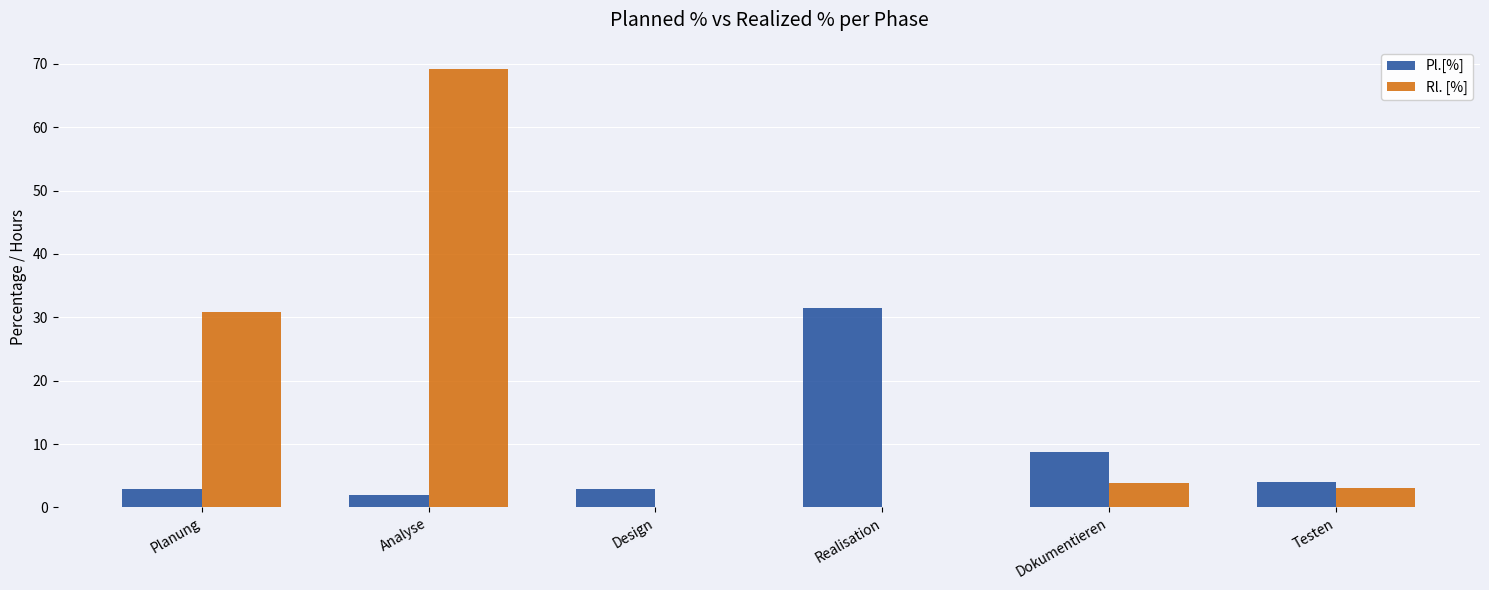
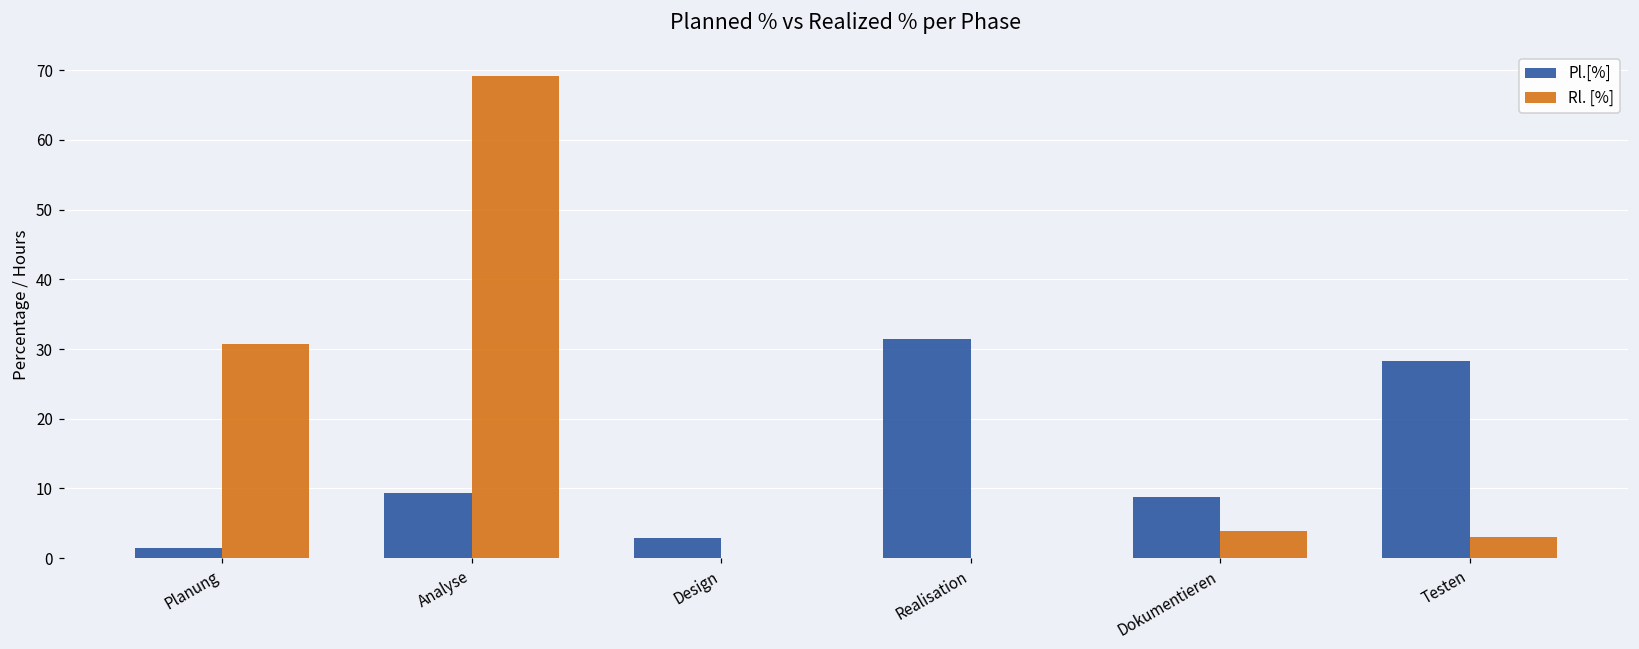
Pl.[%], Planung: 3 -> 1
Pl.[%], Analyse: 2 -> 9
Pl.[%], Testen: 4 -> 28
